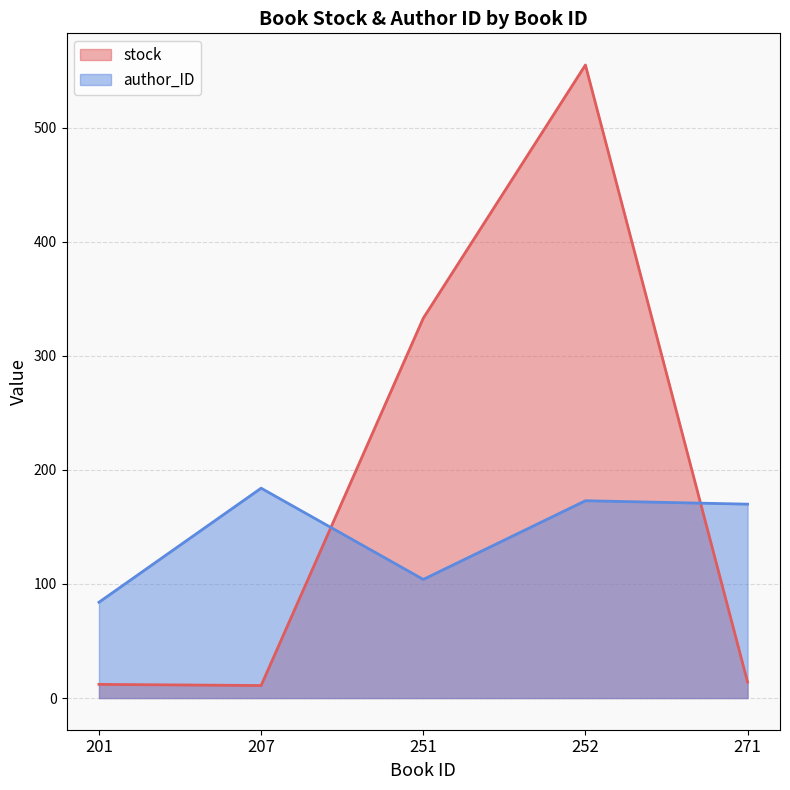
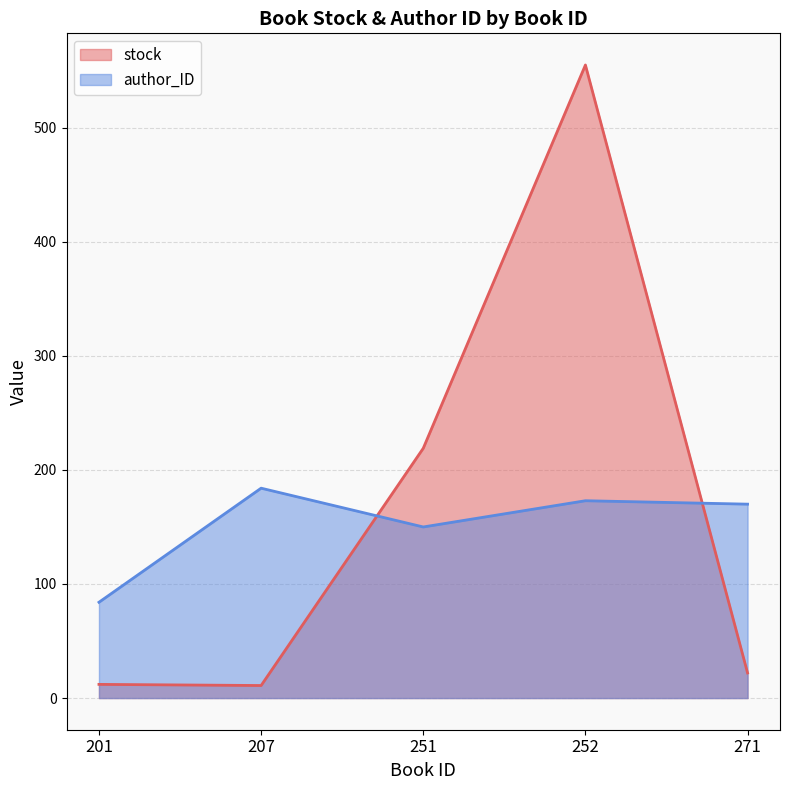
stock, 251: 333 -> 219
author_ID, 251: 104 -> 150
stock, 271: 14 -> 22
